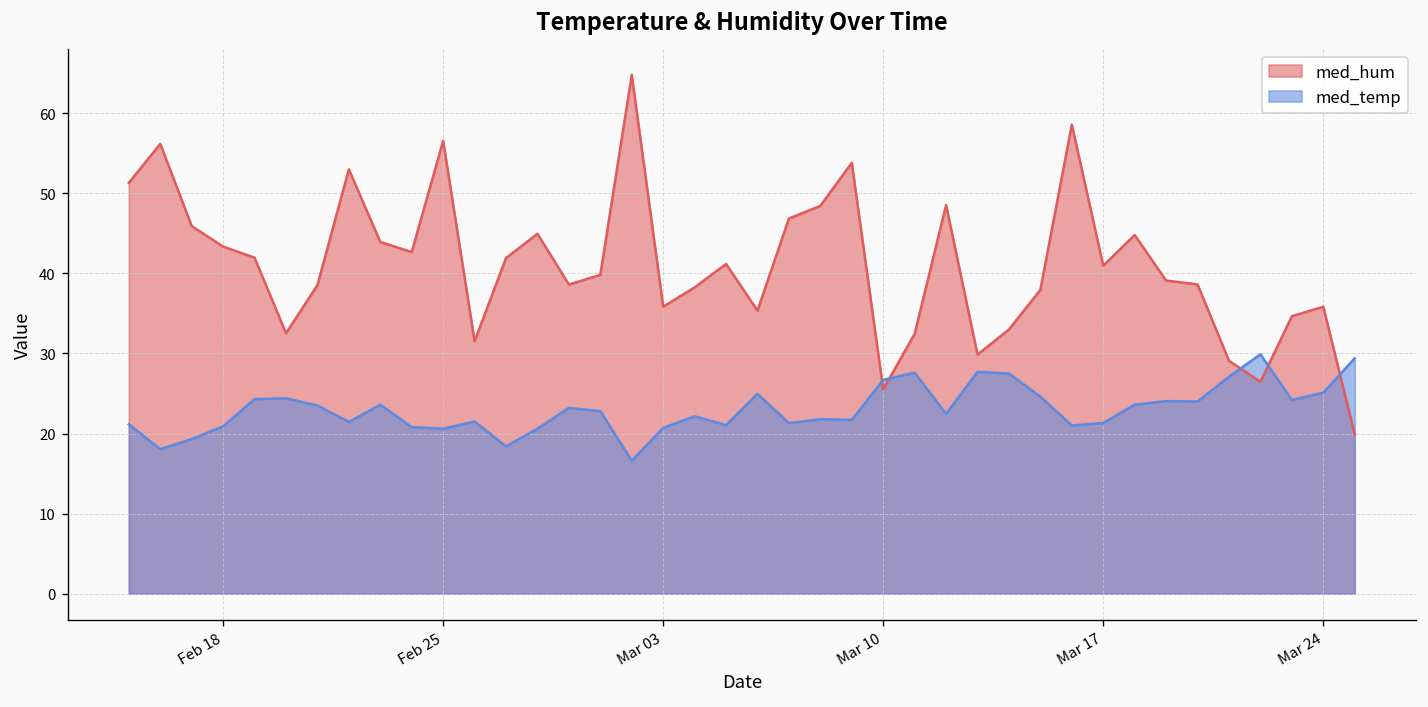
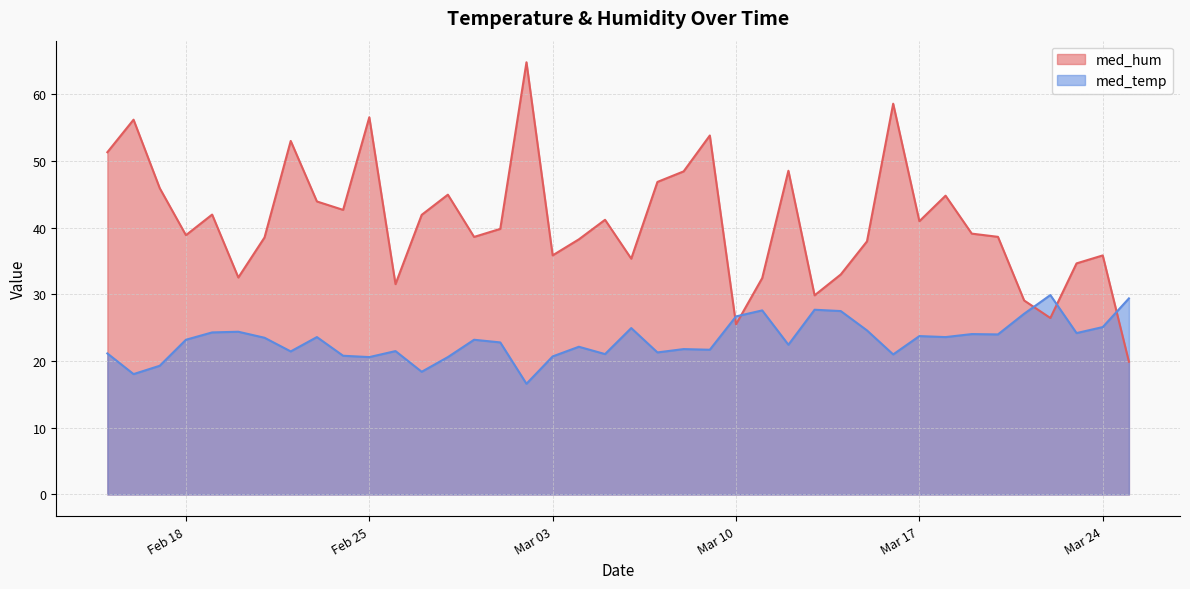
med_hum, Feb 18: 43 -> 39
med_temp, Feb 18: 21 -> 23
med_temp, Mar 17: 21 -> 24
